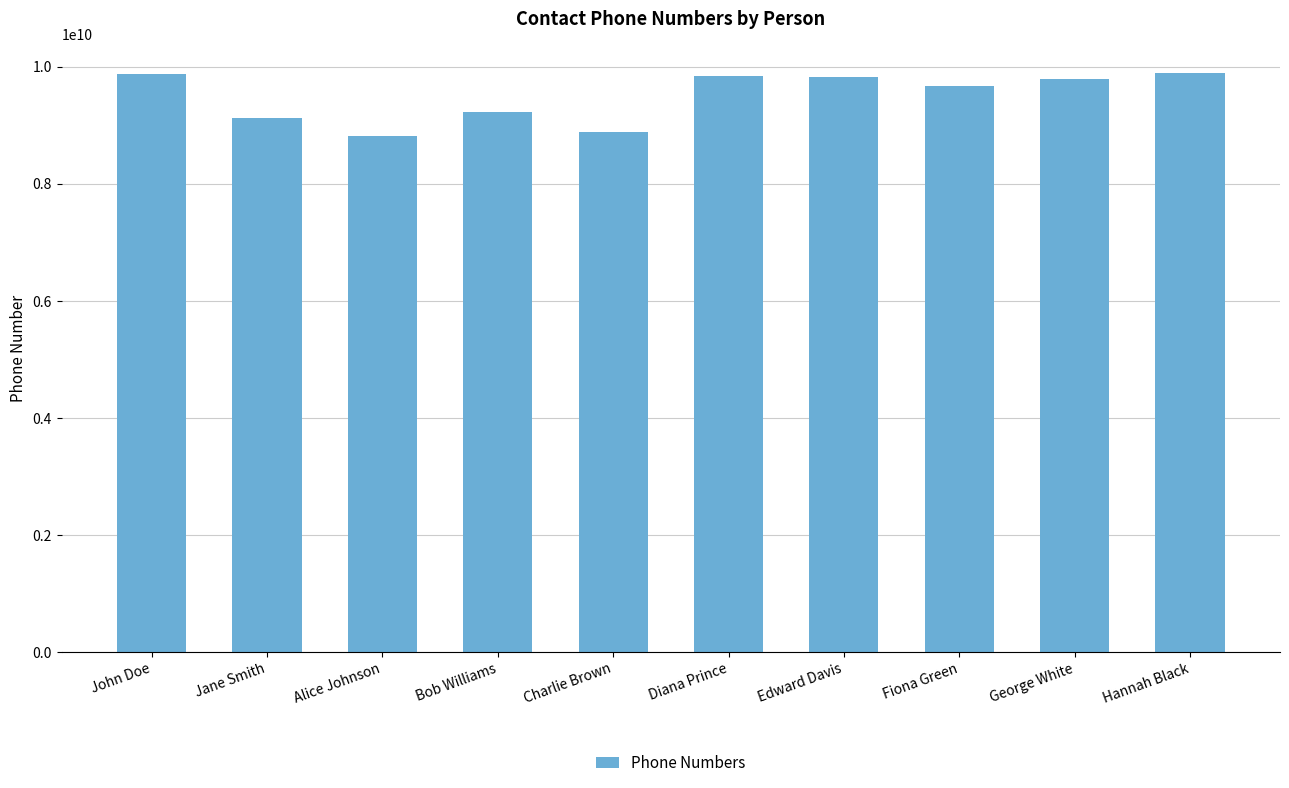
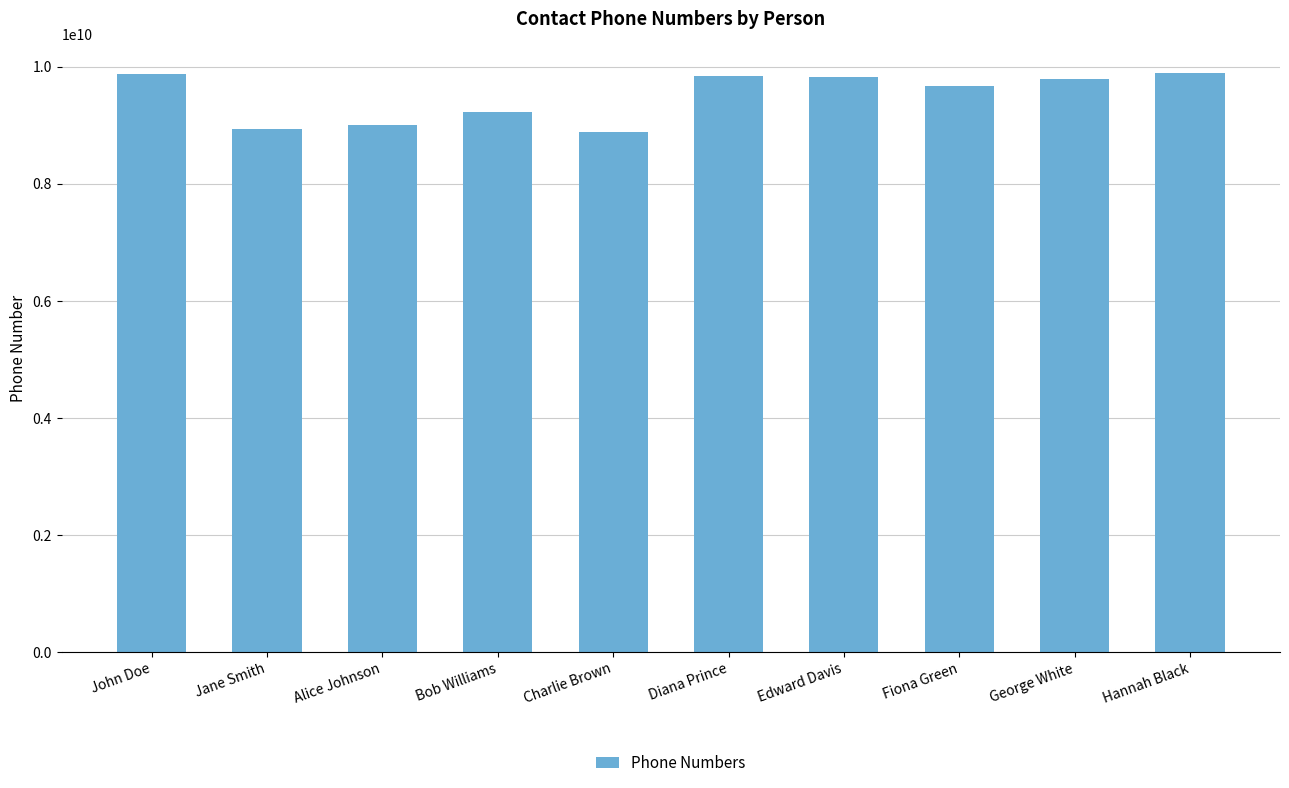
Jane Smith: 9100000000 -> 8900000000
Alice Johnson: 8800000000 -> 9000000000
